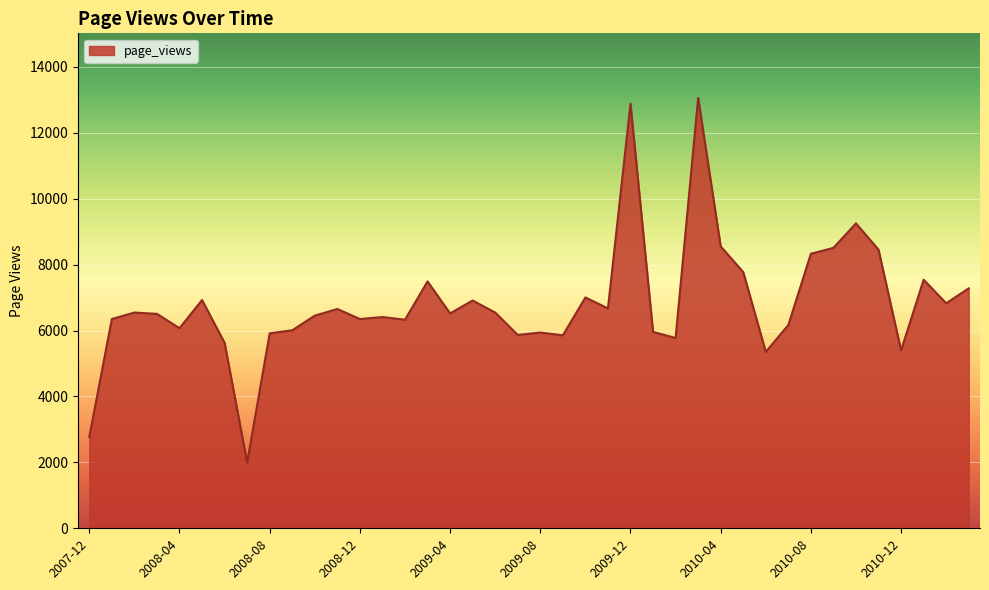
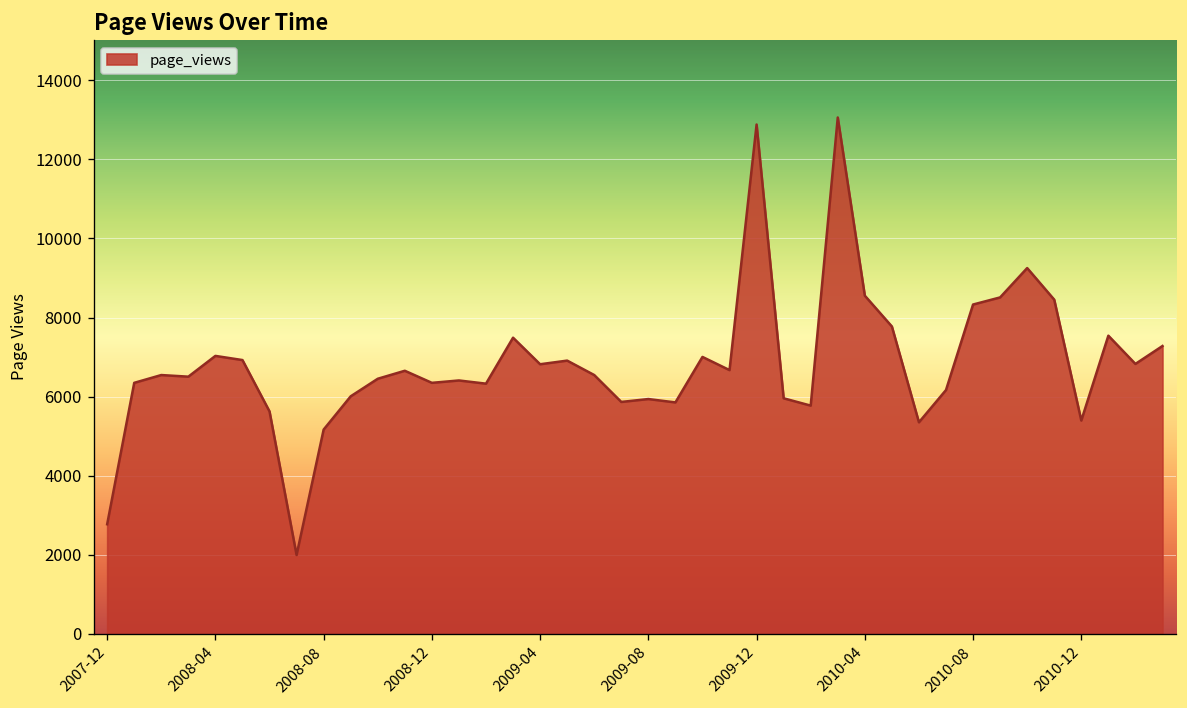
2008-04: 6100 -> 7000
2008-08: 5900 -> 5200
2009-04: 6500 -> 6800
